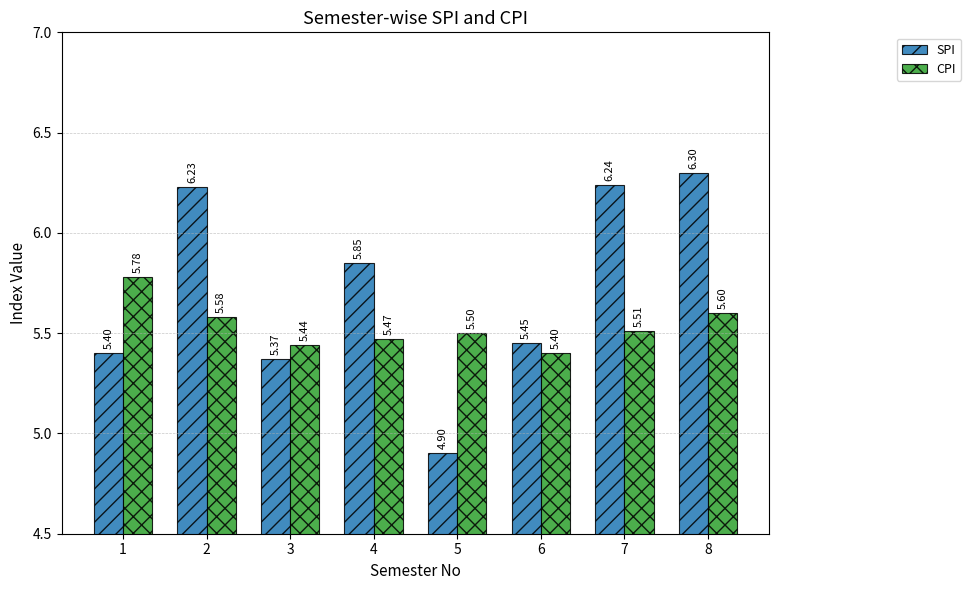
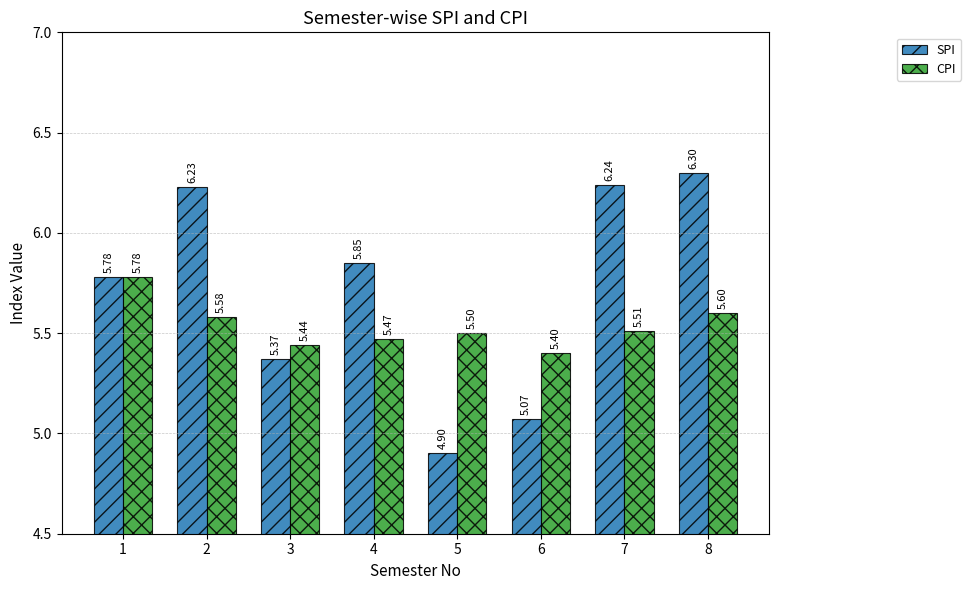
SPI, 1: 5.40 -> 5.78
SPI, 6: 5.45 -> 5.07
